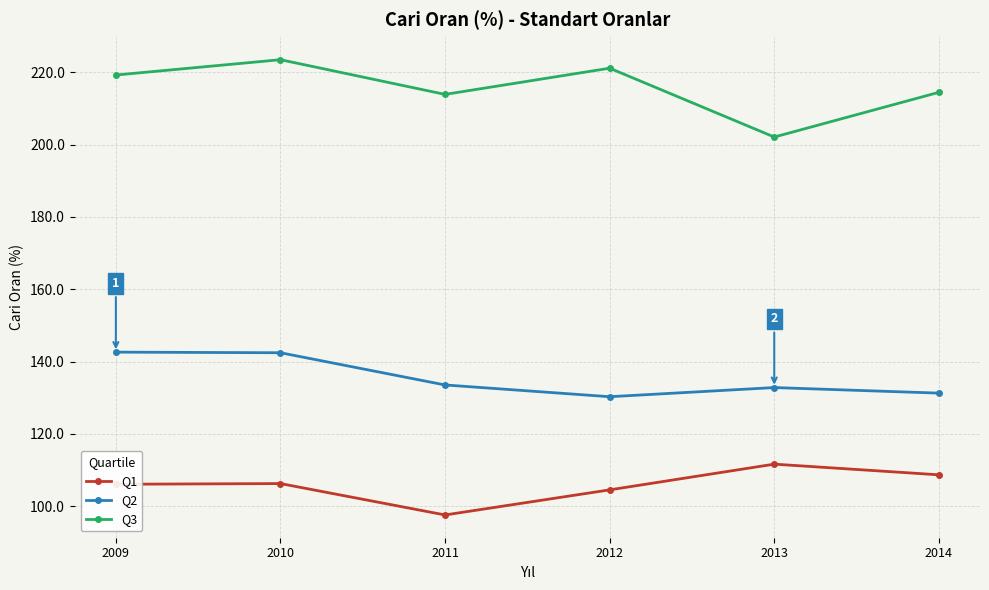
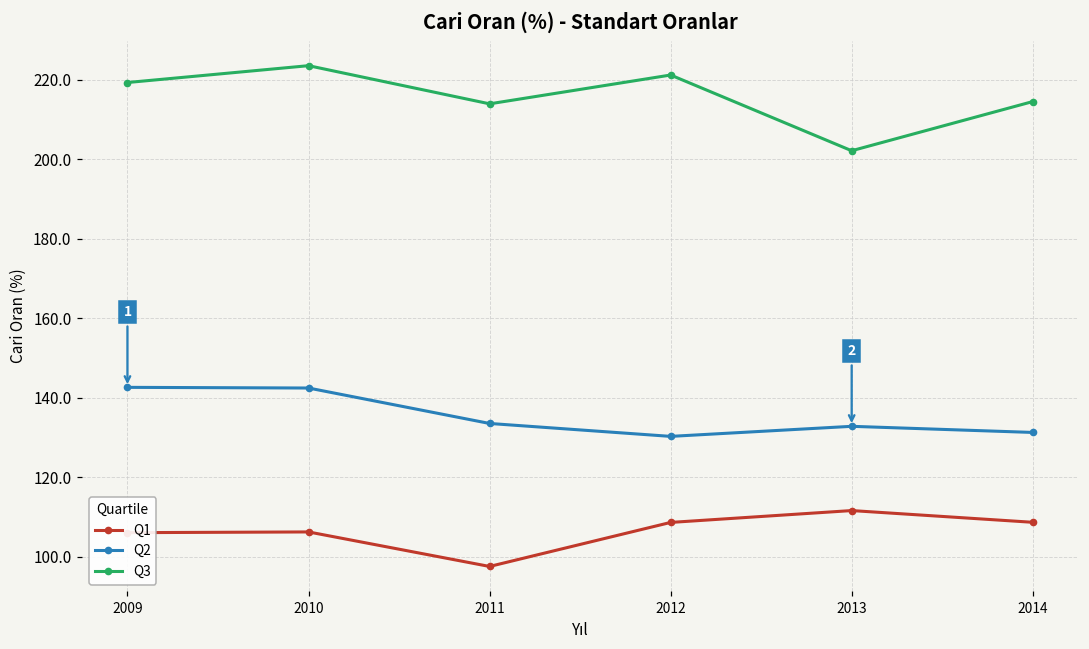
Q1, 2012: 105 -> 109
